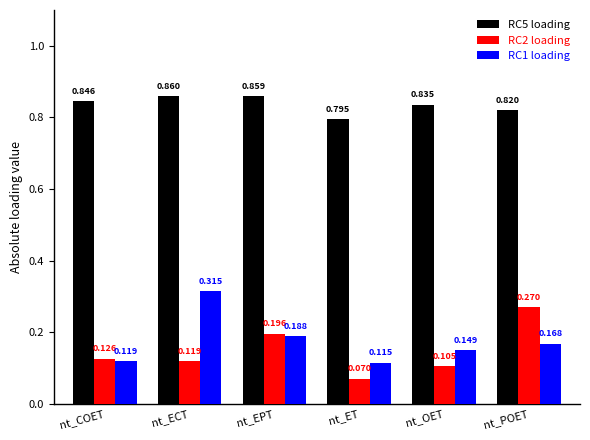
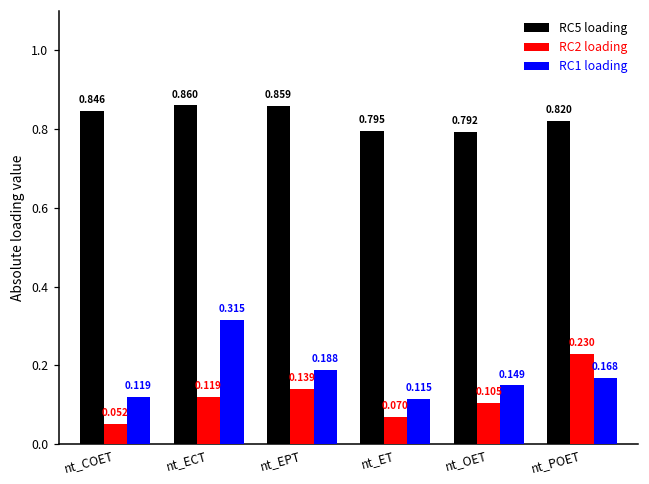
RC2 loading, nt_COET: 0.126 -> 0.052
RC2 loading, nt_EPT: 0.196 -> 0.139
RC5 loading, nt_OET: 0.835 -> 0.792
RC2 loading, nt_POET: 0.270 -> 0.230
